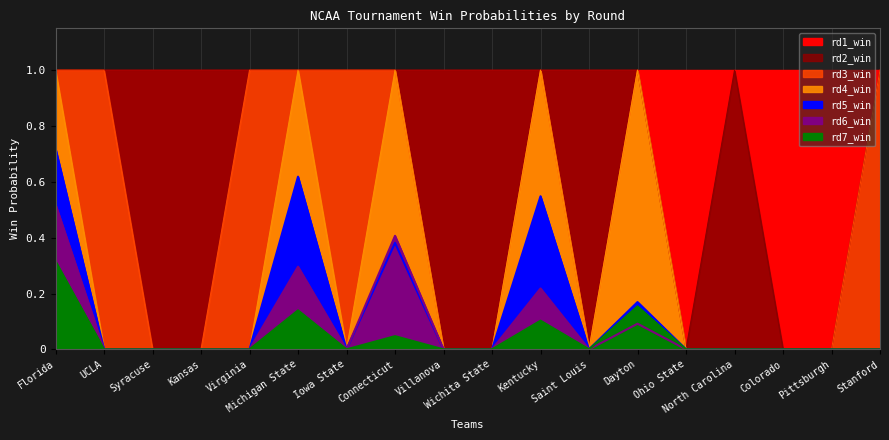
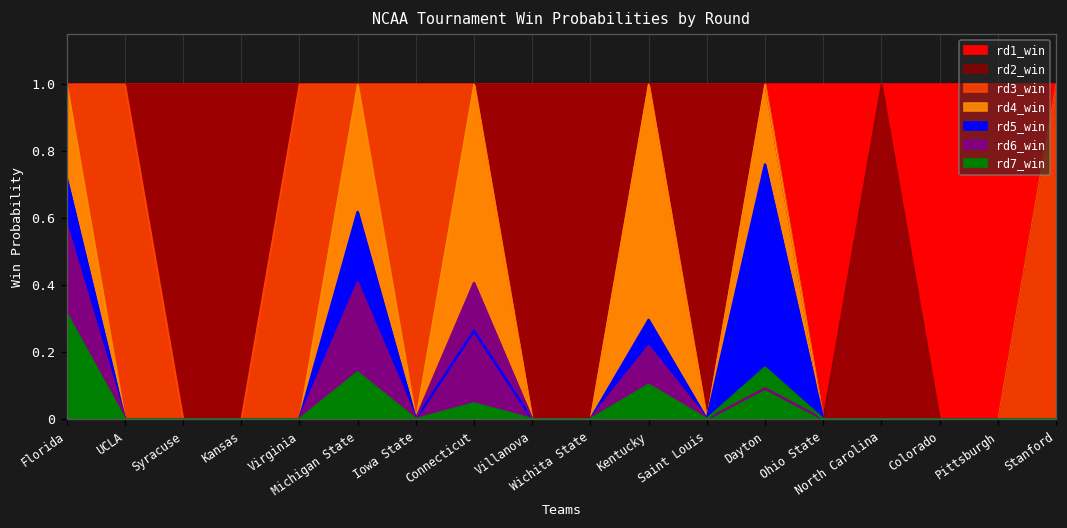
rd6_win, Florida: 0.52 -> 0.58
rd6_win, Michigan State: 0.30 -> 0.41
rd5_win, Connecticut: 0.38 -> 0.26
rd5_win, Kentucky: 0.55 -> 0.30
rd5_win, Dayton: 0.17 -> 0.76
